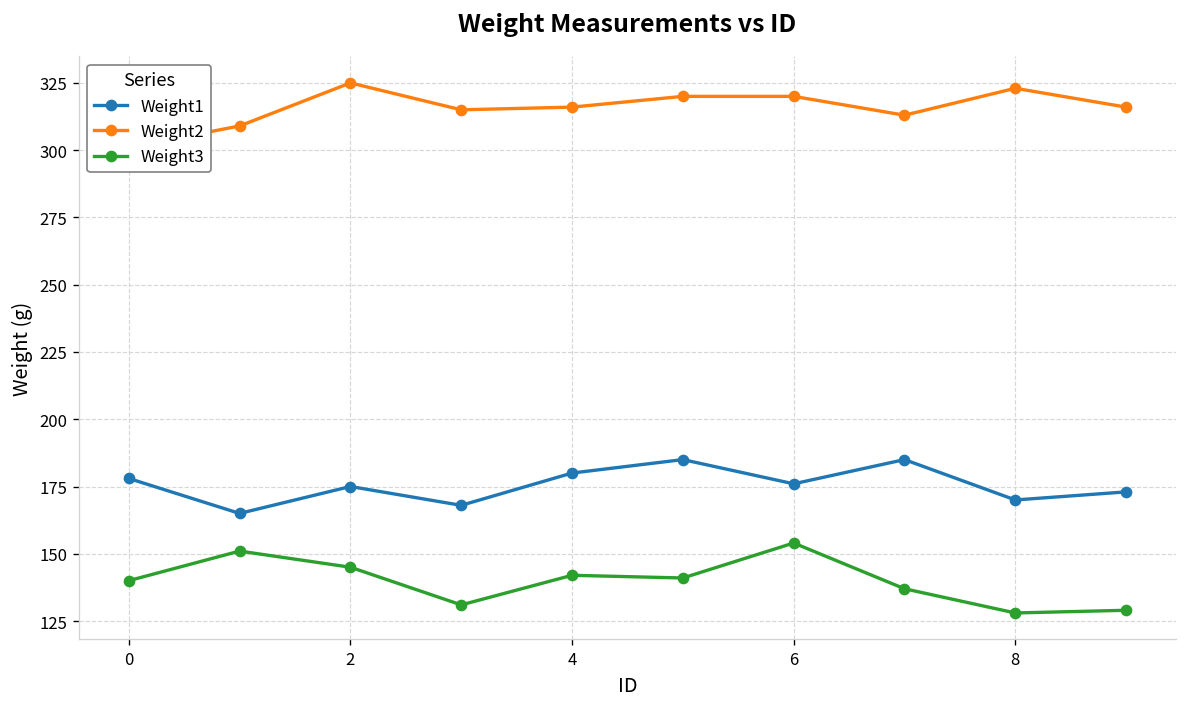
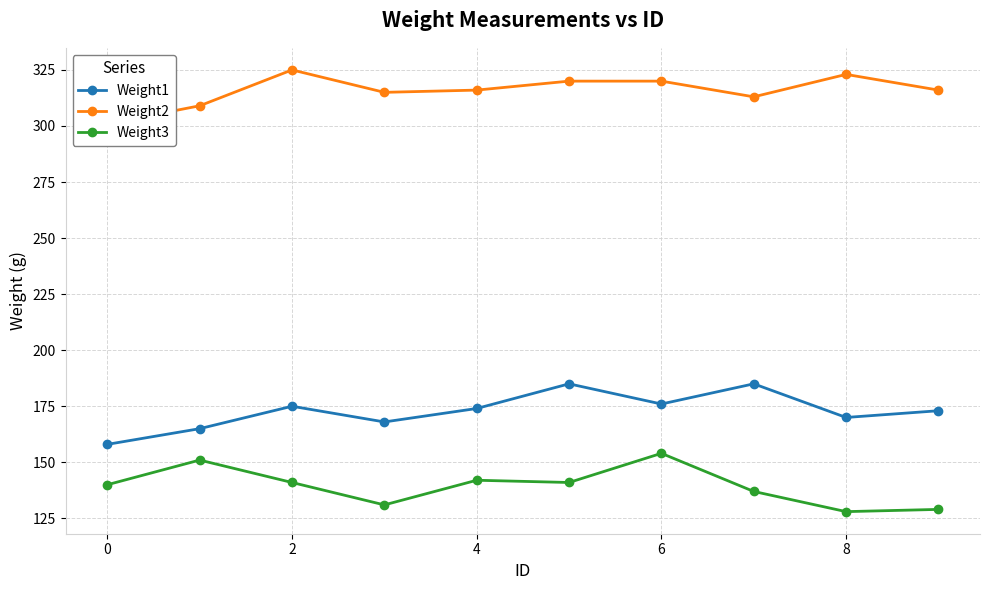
Weight1, 0: 178 -> 158
Weight3, 2: 145 -> 141
Weight1, 4: 180 -> 174
